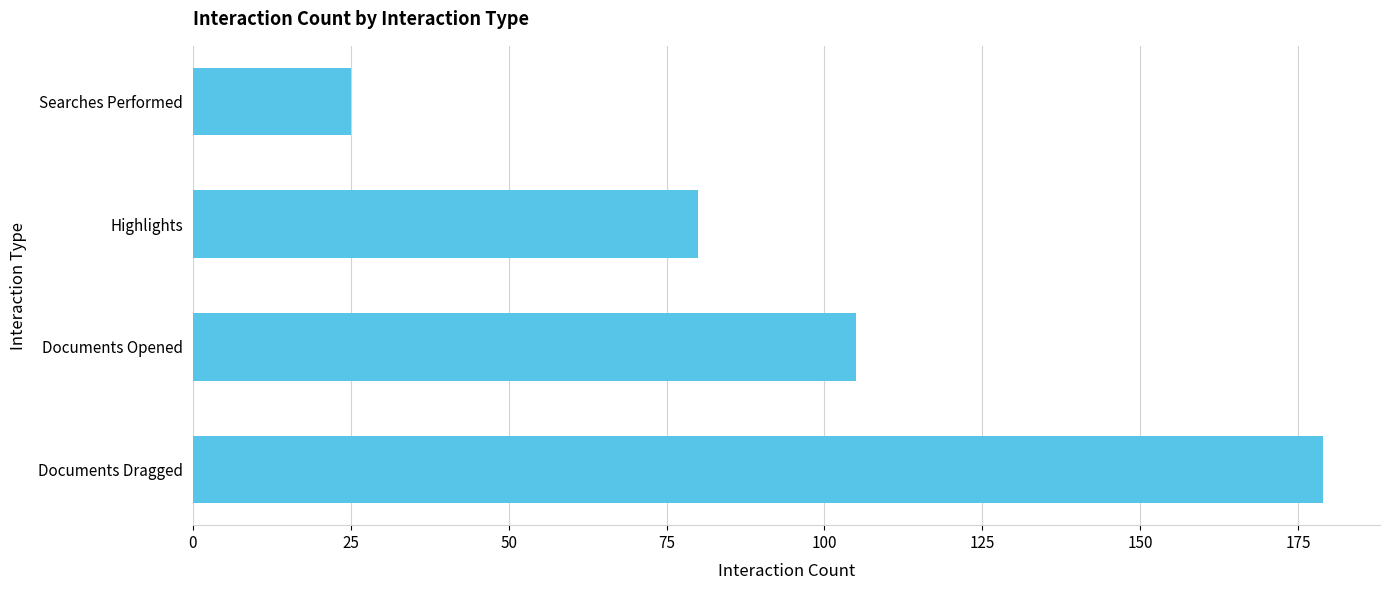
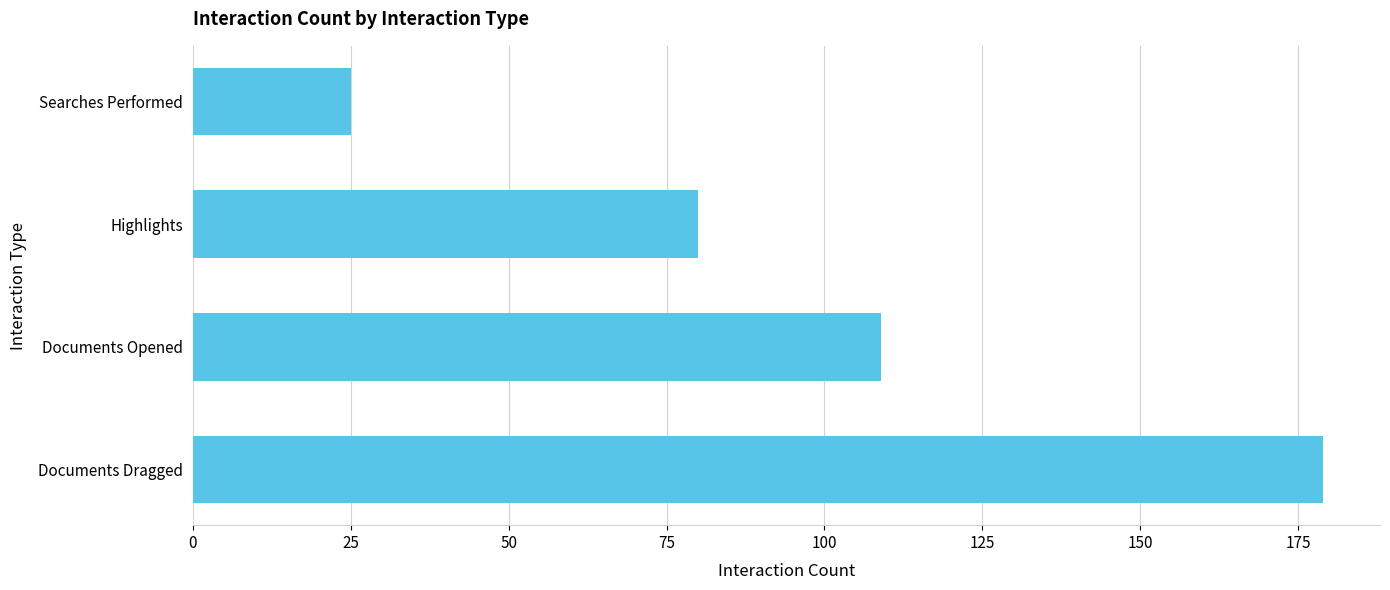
Documents Opened: 105 -> 109
